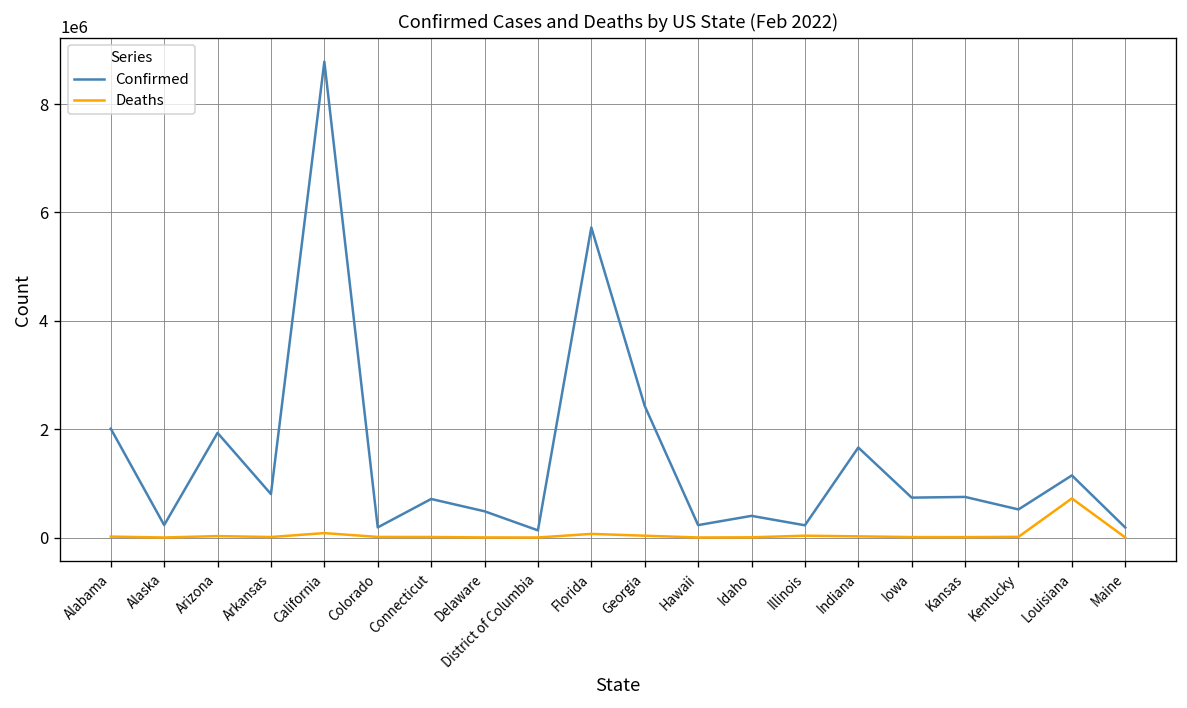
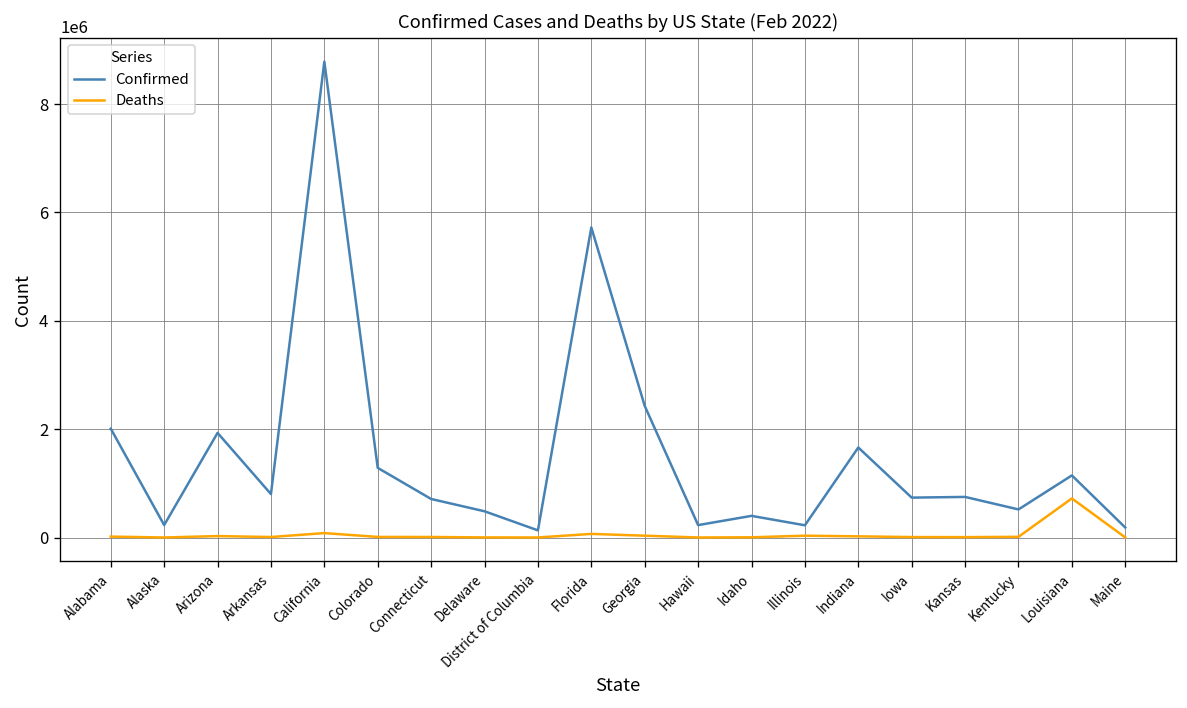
Confirmed, Colorado: 200000 -> 1300000
